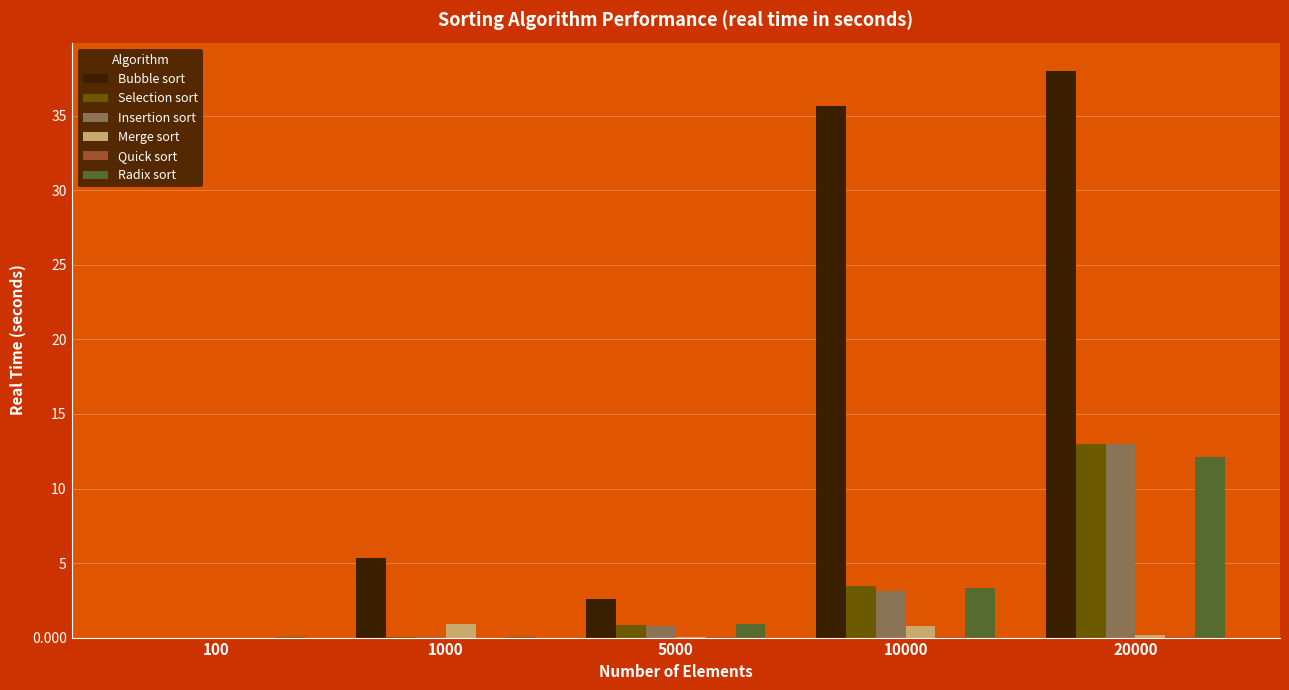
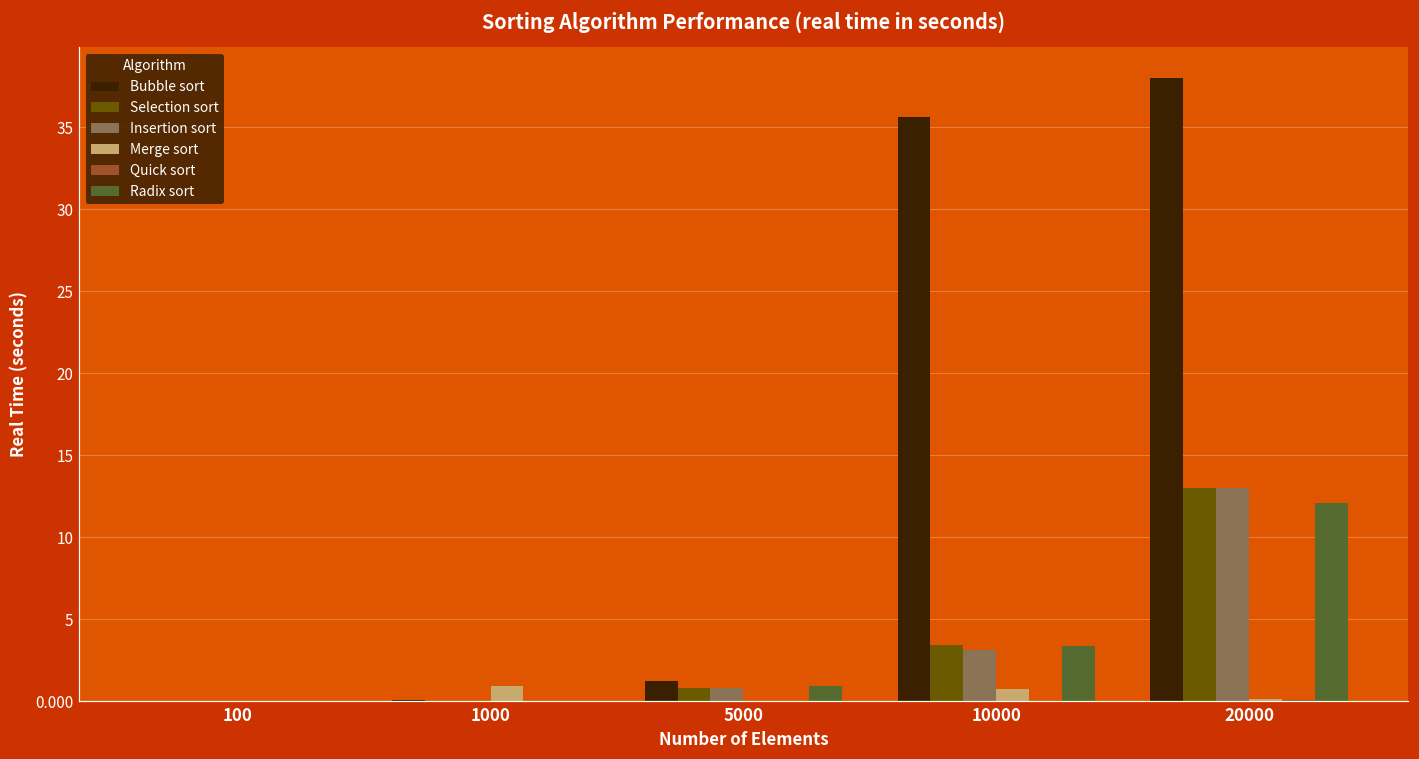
Bubble sort, 1000: 5.4 -> 0.1
Bubble sort, 5000: 2.6 -> 1.3
